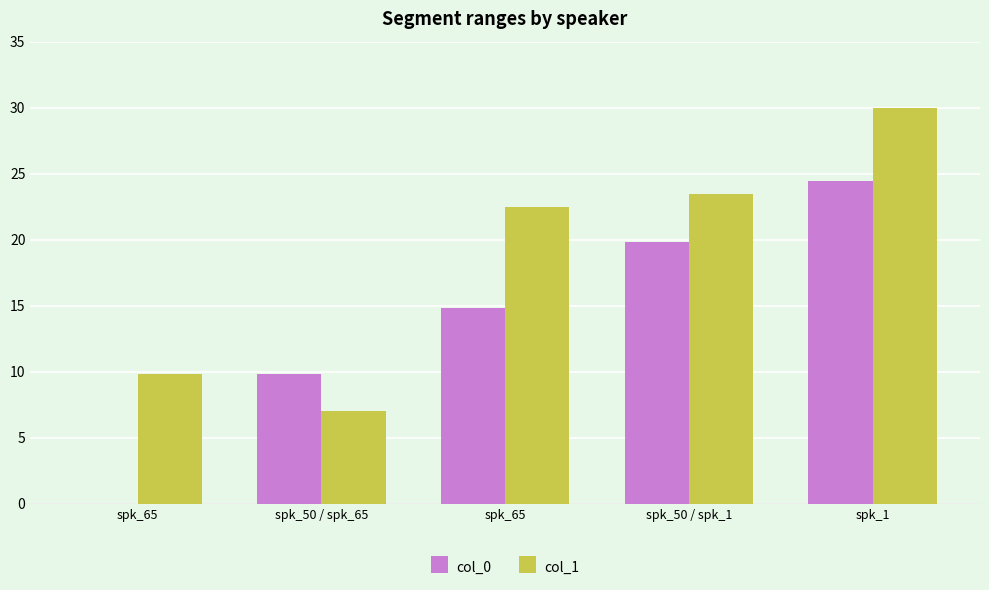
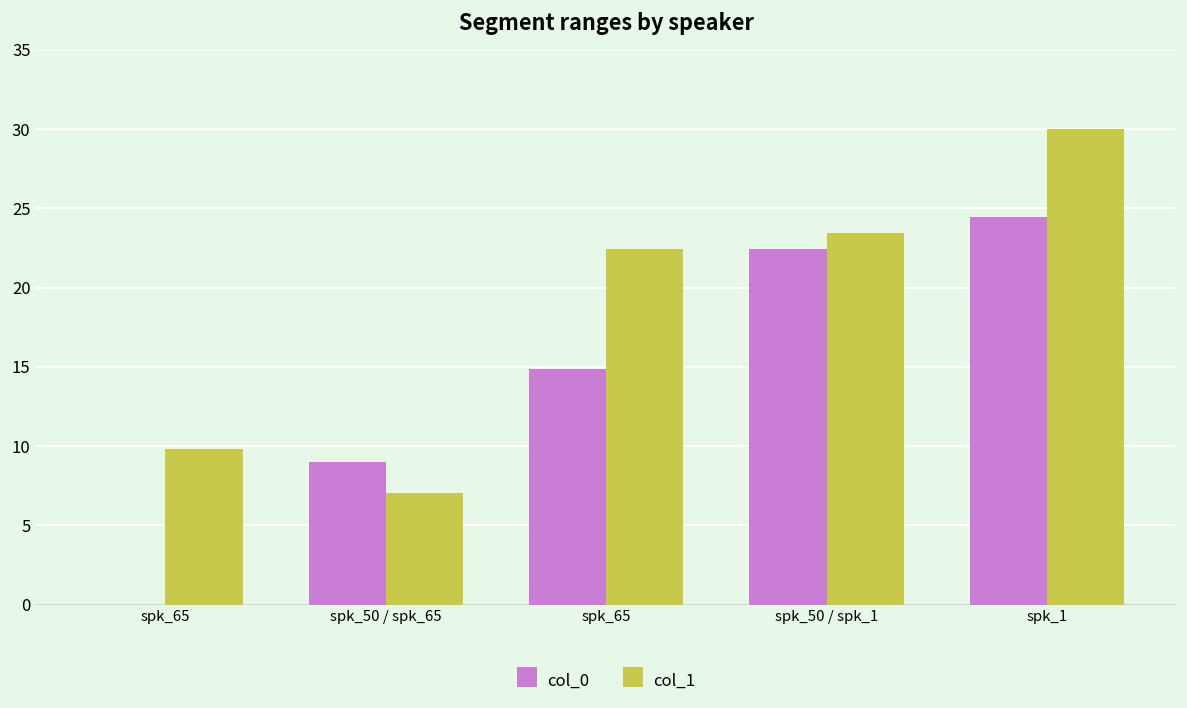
col_0, spk_50 / spk_65: 9.8 -> 9.0
col_0, spk_50 / spk_1: 19.8 -> 22.5
